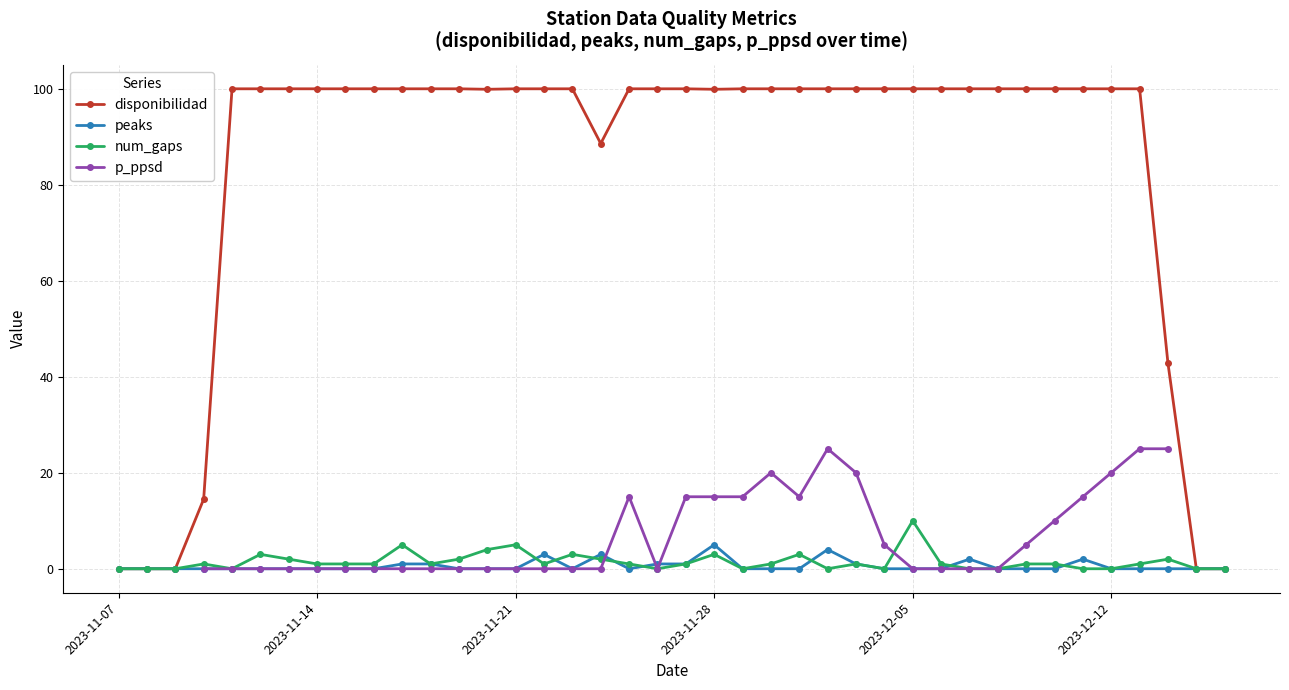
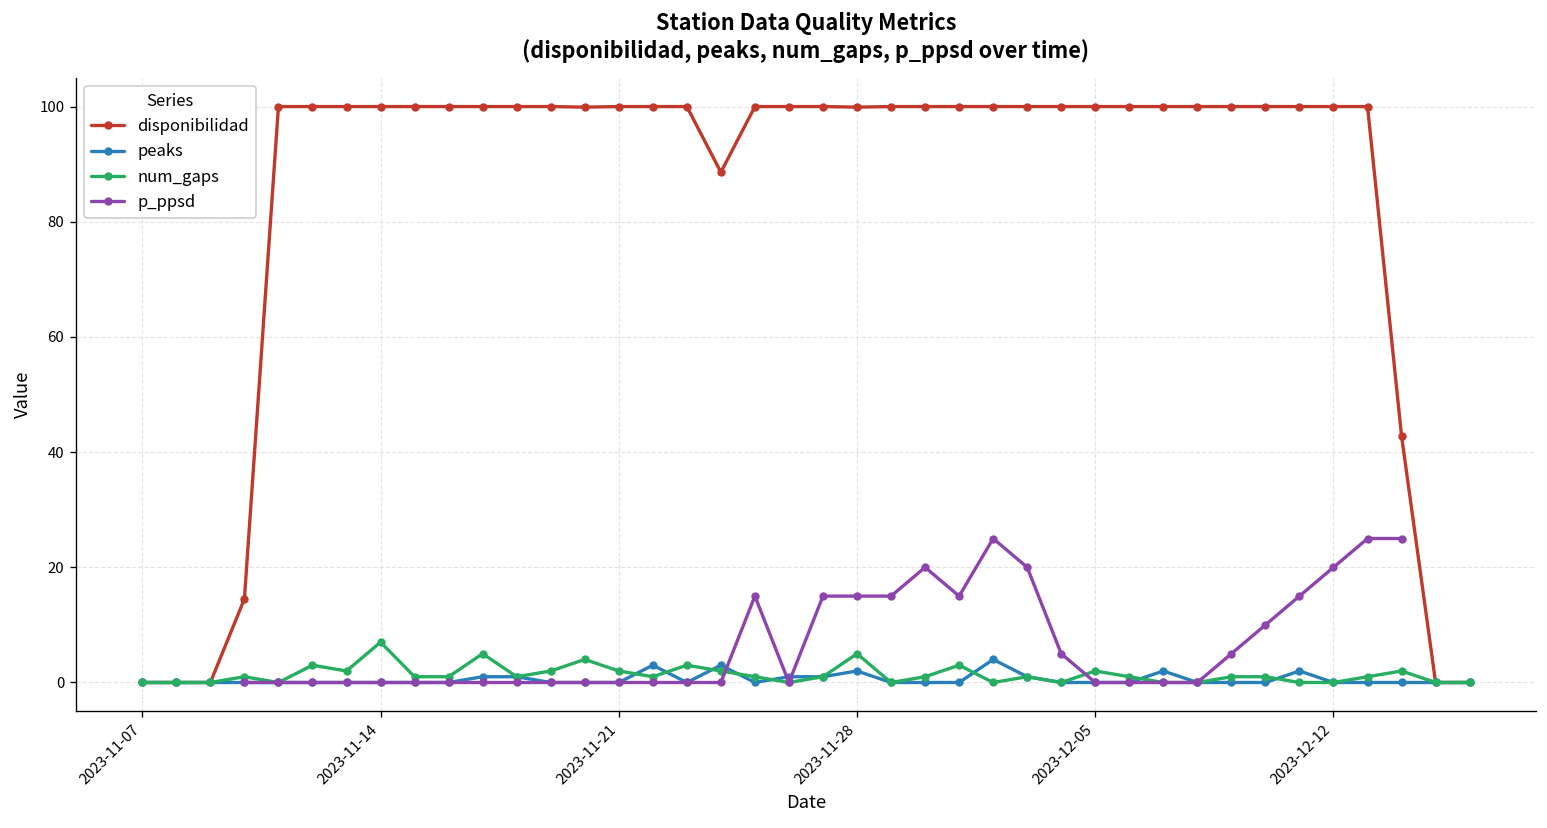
num_gaps, 2023-11-14: 1 -> 7
num_gaps, 2023-11-21: 5 -> 2
peaks, 2023-11-28: 5 -> 2
num_gaps, 2023-11-28: 3 -> 5
num_gaps, 2023-12-05: 10 -> 2
